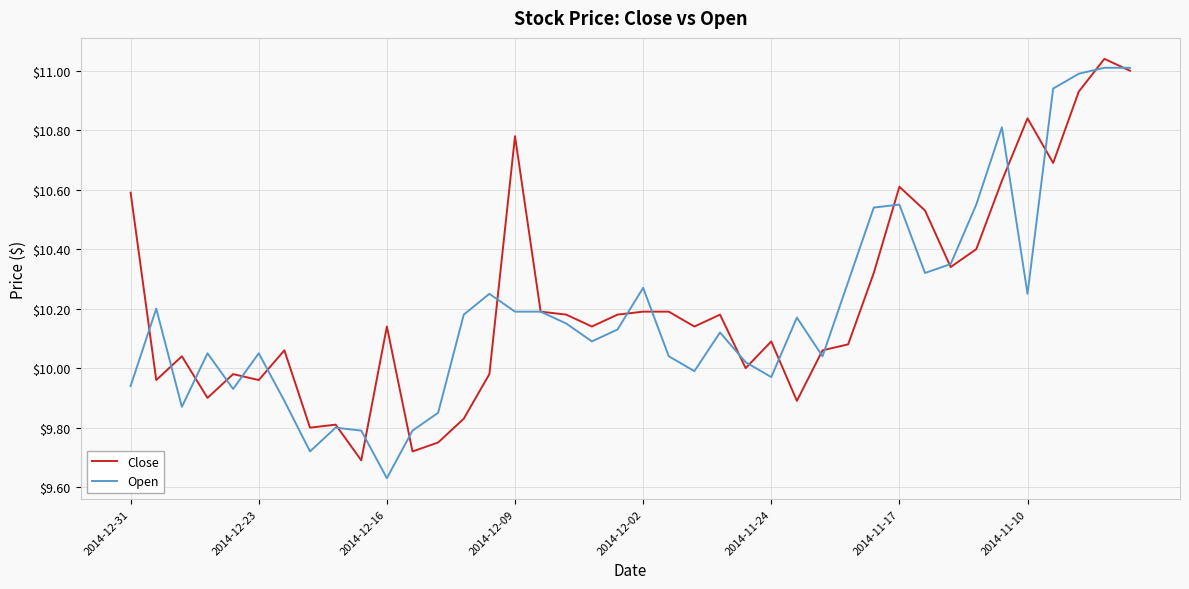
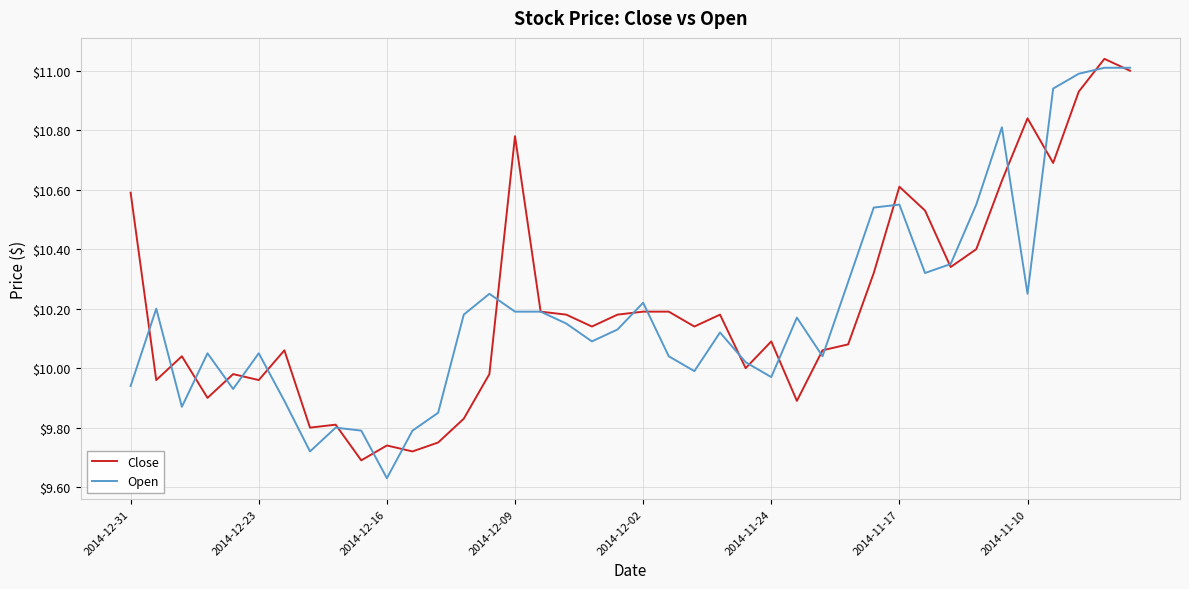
Close, 2014-12-16: $10.14 -> $9.74
Open, 2014-12-02: $10.27 -> $10.22
